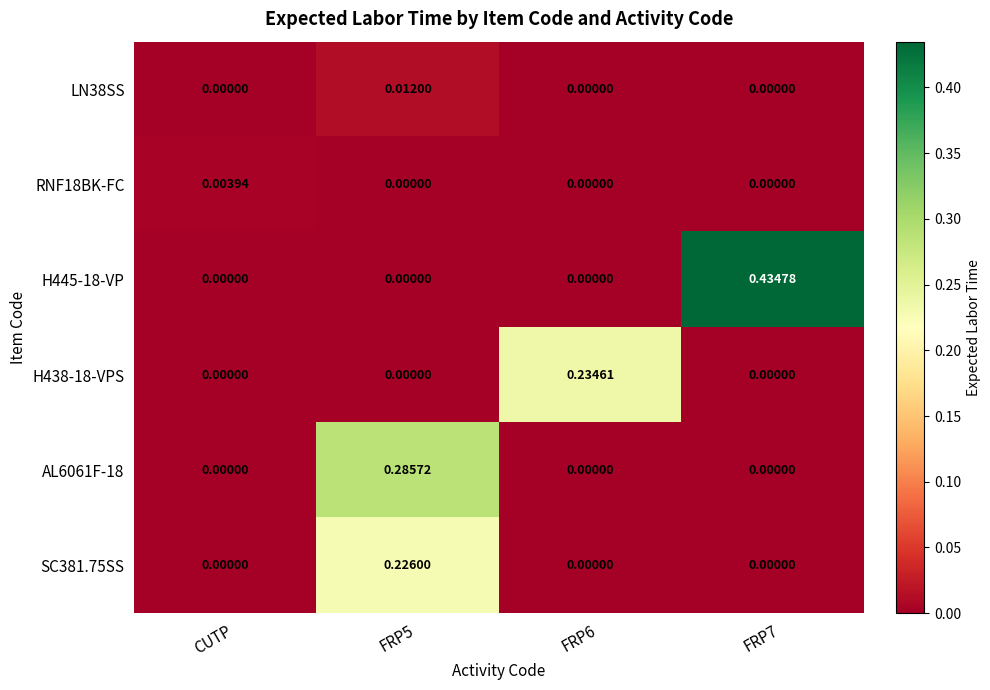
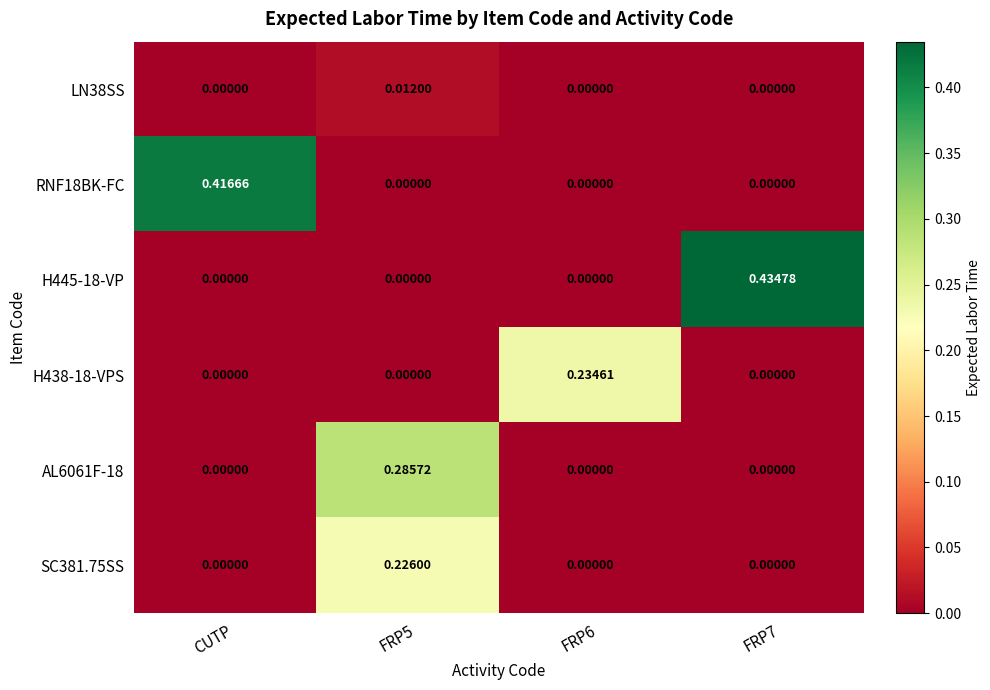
RNF18BK-FC, CUTP: 0.00394 -> 0.41666
